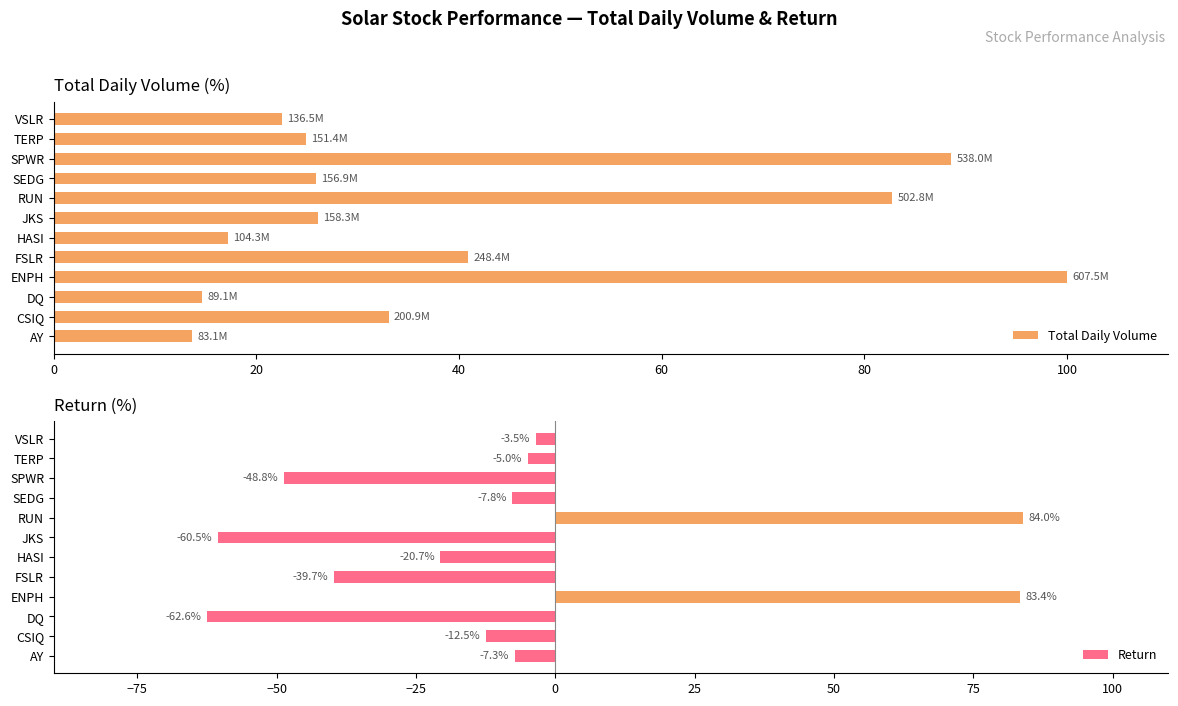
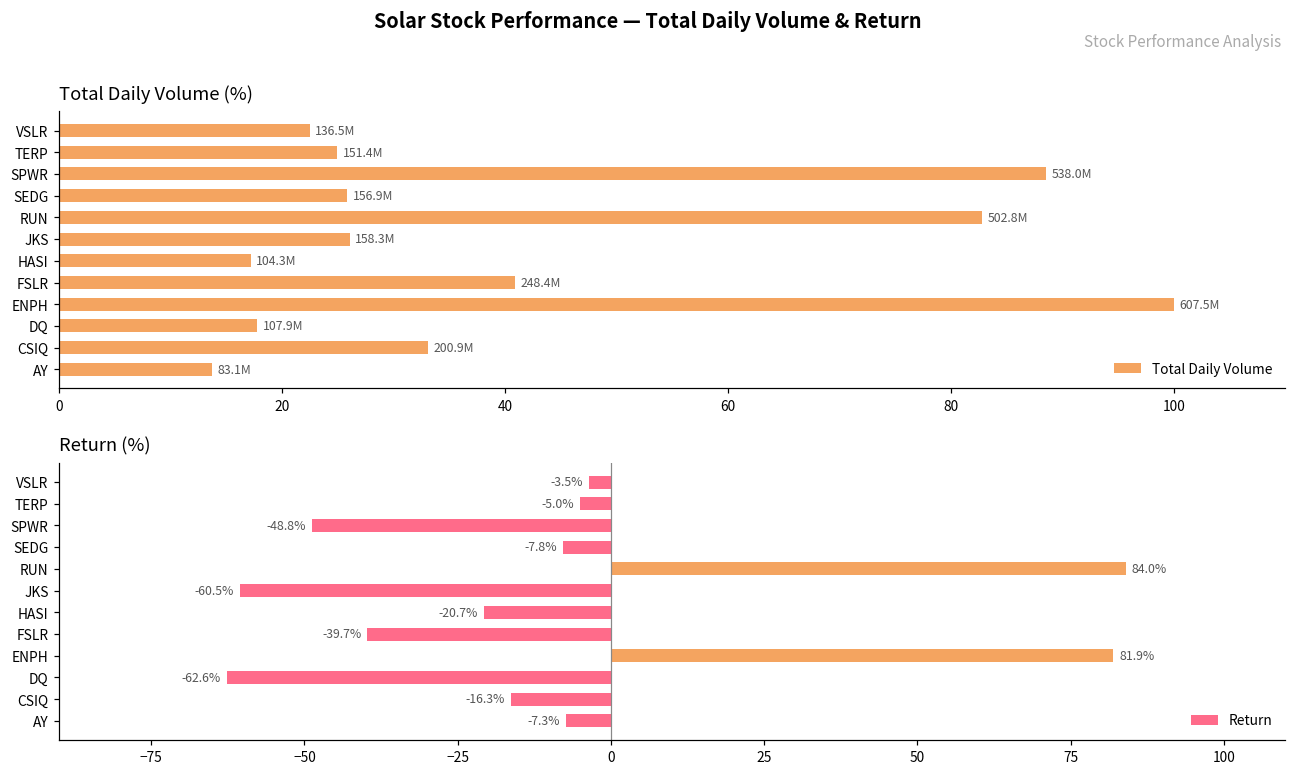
Total Daily Volume (%), DQ: 89.1M -> 107.9M
Return (%), ENPH: 83.4% -> 81.9%
Return (%), CSIQ: -12.5% -> -16.3%
